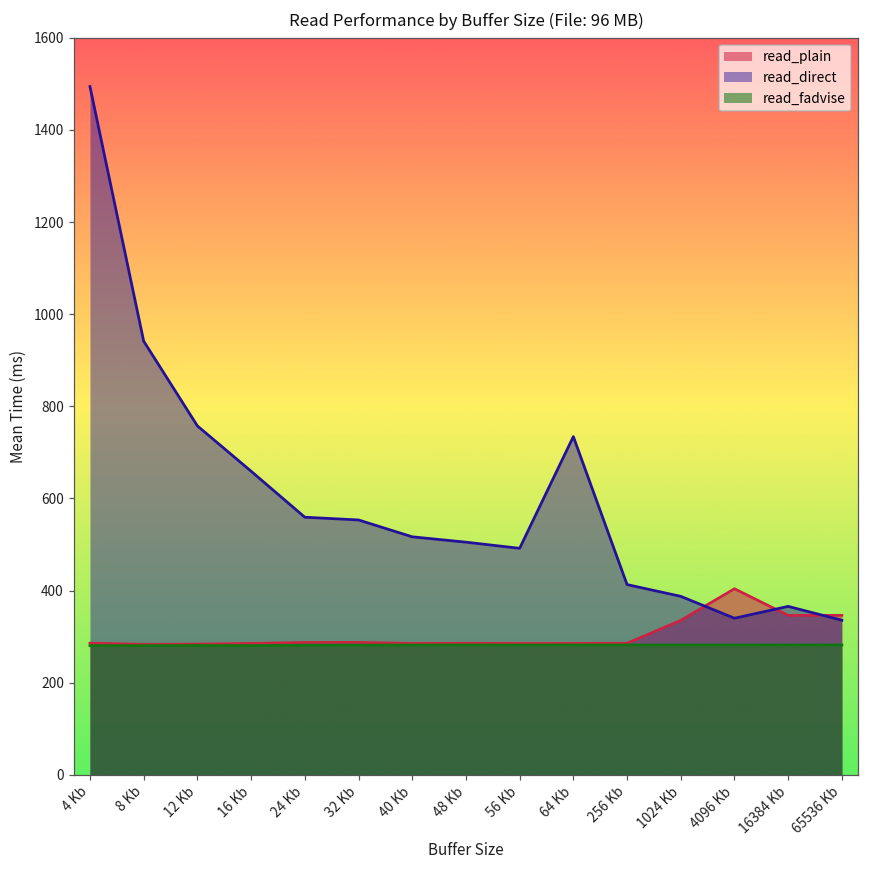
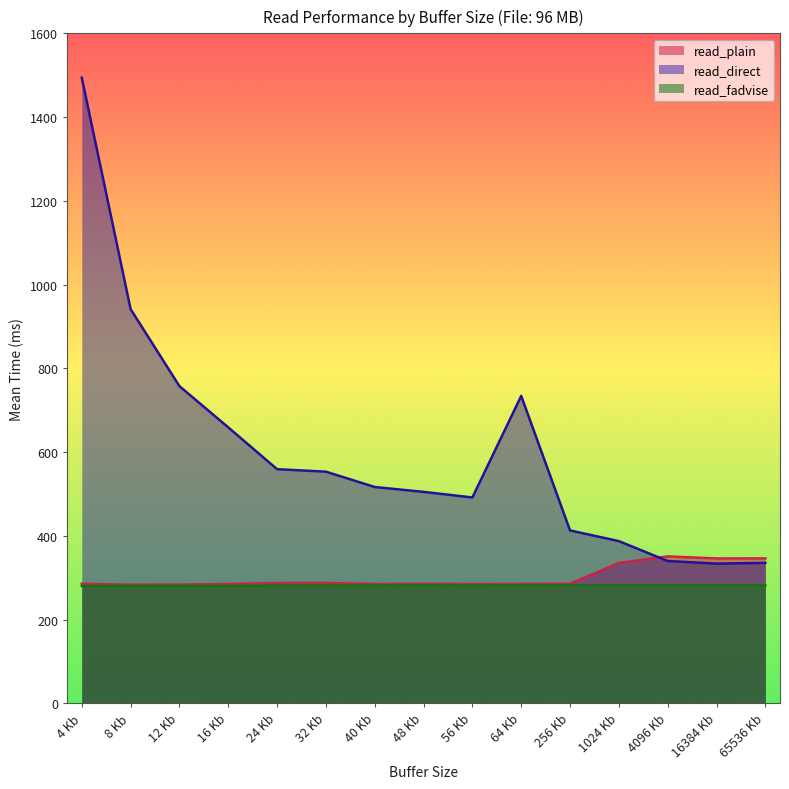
read_plain, 4096 Kb: 400 -> 350
read_direct, 16384 Kb: 370 -> 330
